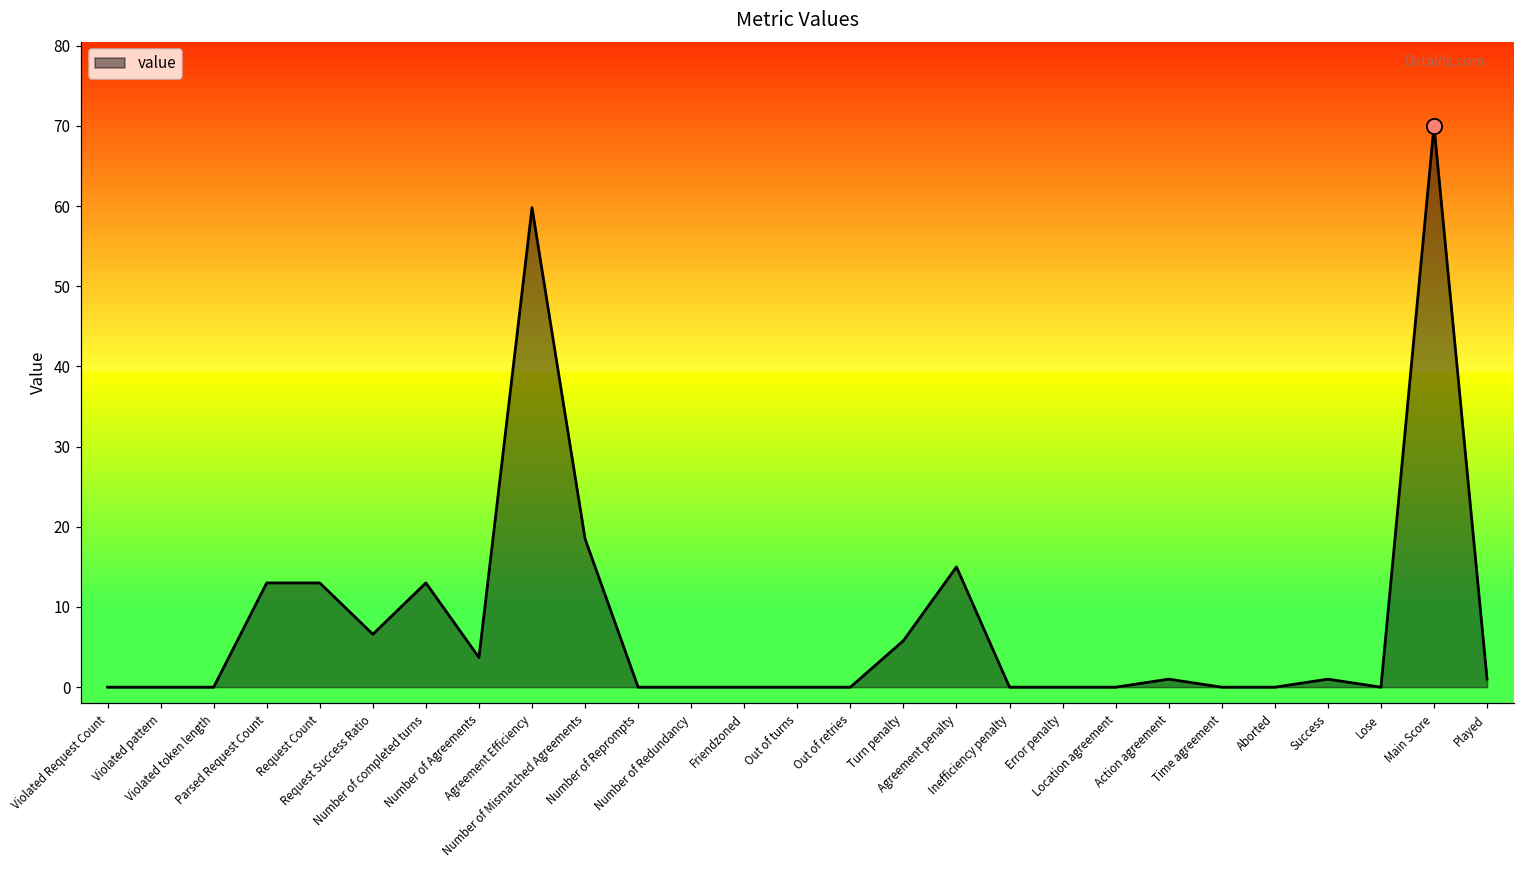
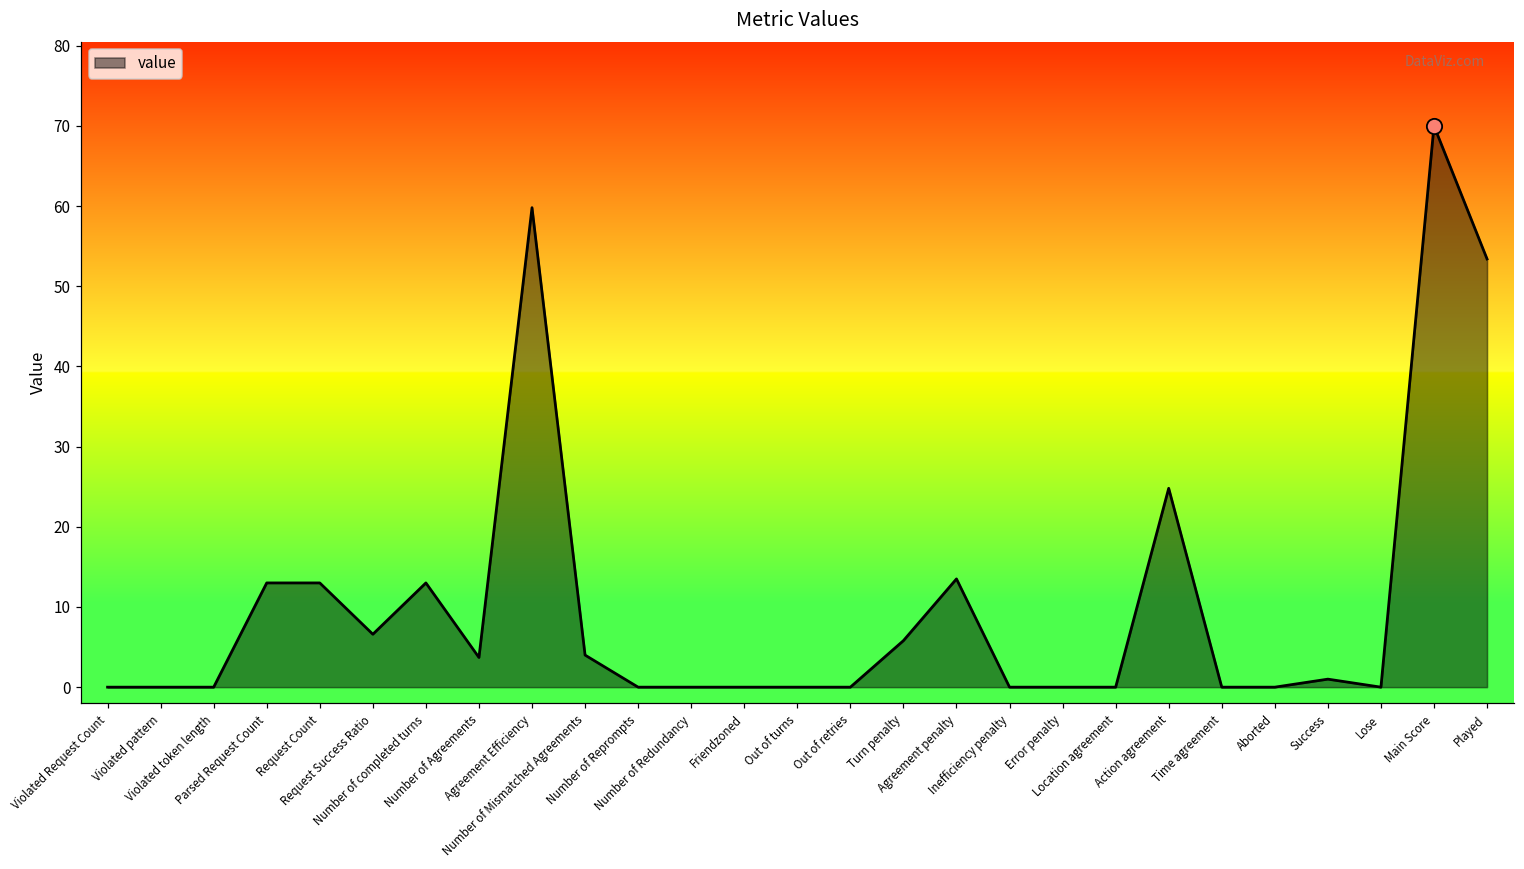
value, Number of Mismatched Agreements: 19 -> 4
value, Agreement penalty: 15 -> 14
value, Action agreement: 1 -> 25
value, Played: 1 -> 53
